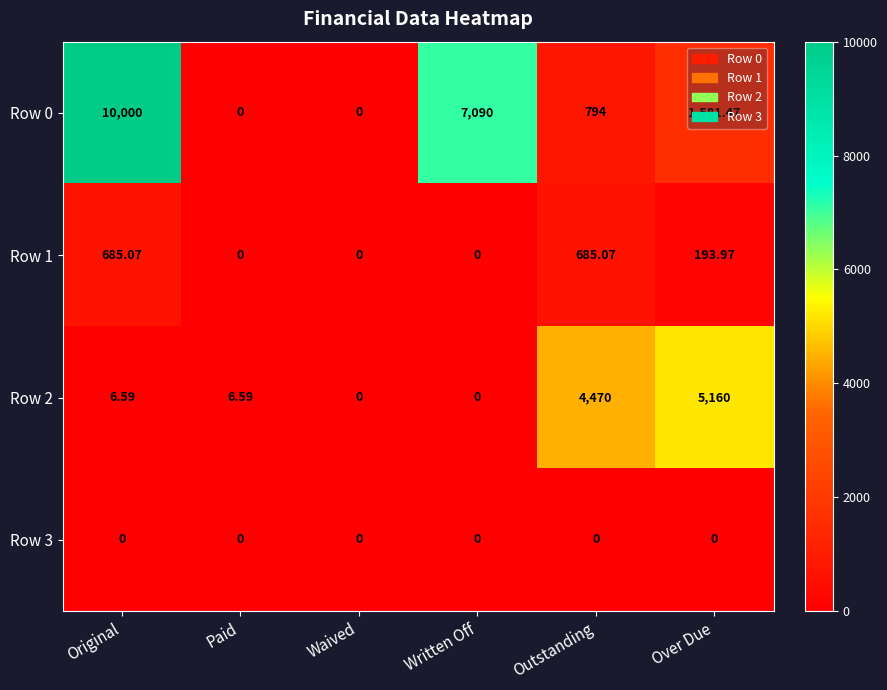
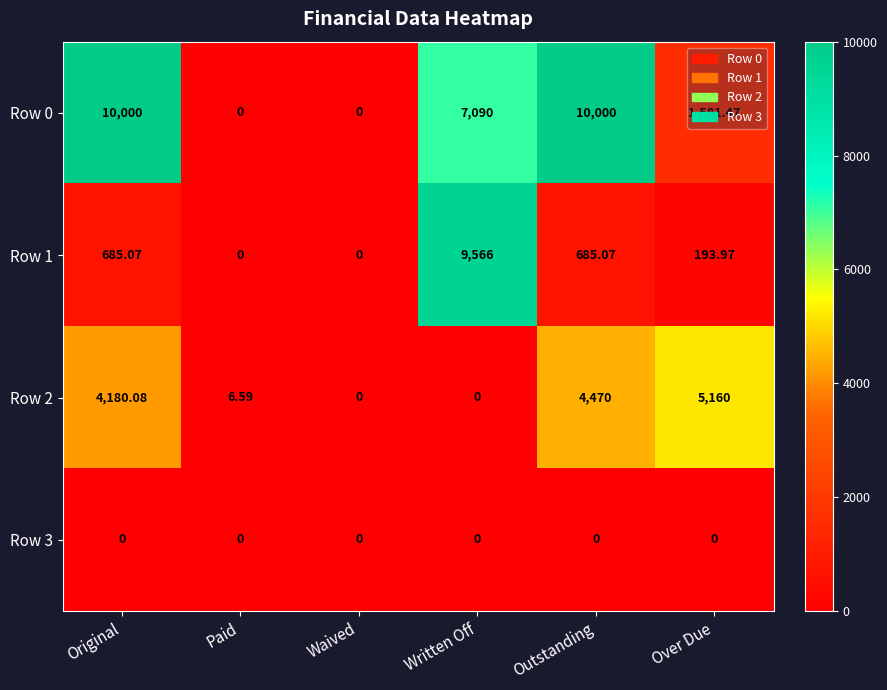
Row 0, Outstanding: 794 -> 10,000
Row 1, Written Off: 0 -> 9,566
Row 2, Original: 6.59 -> 4,180.08
